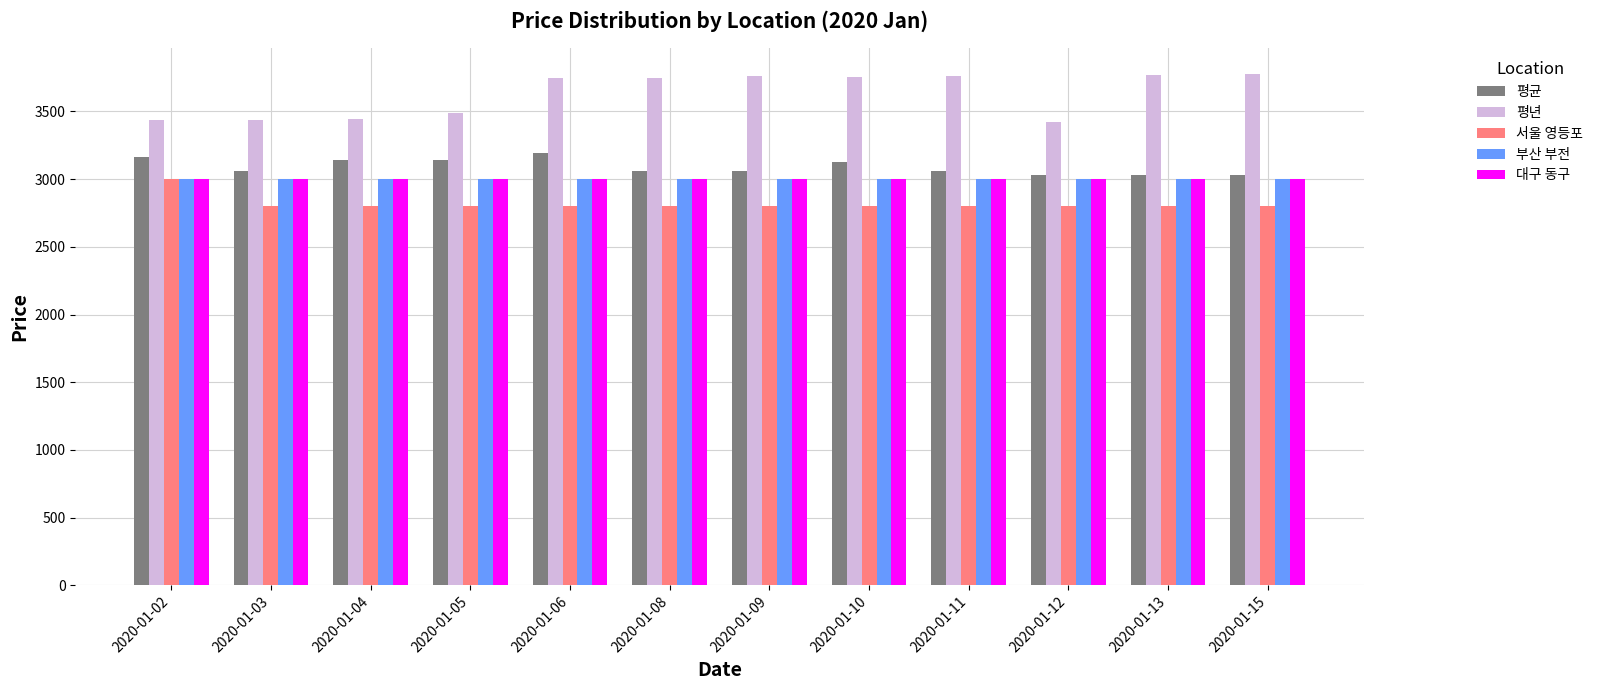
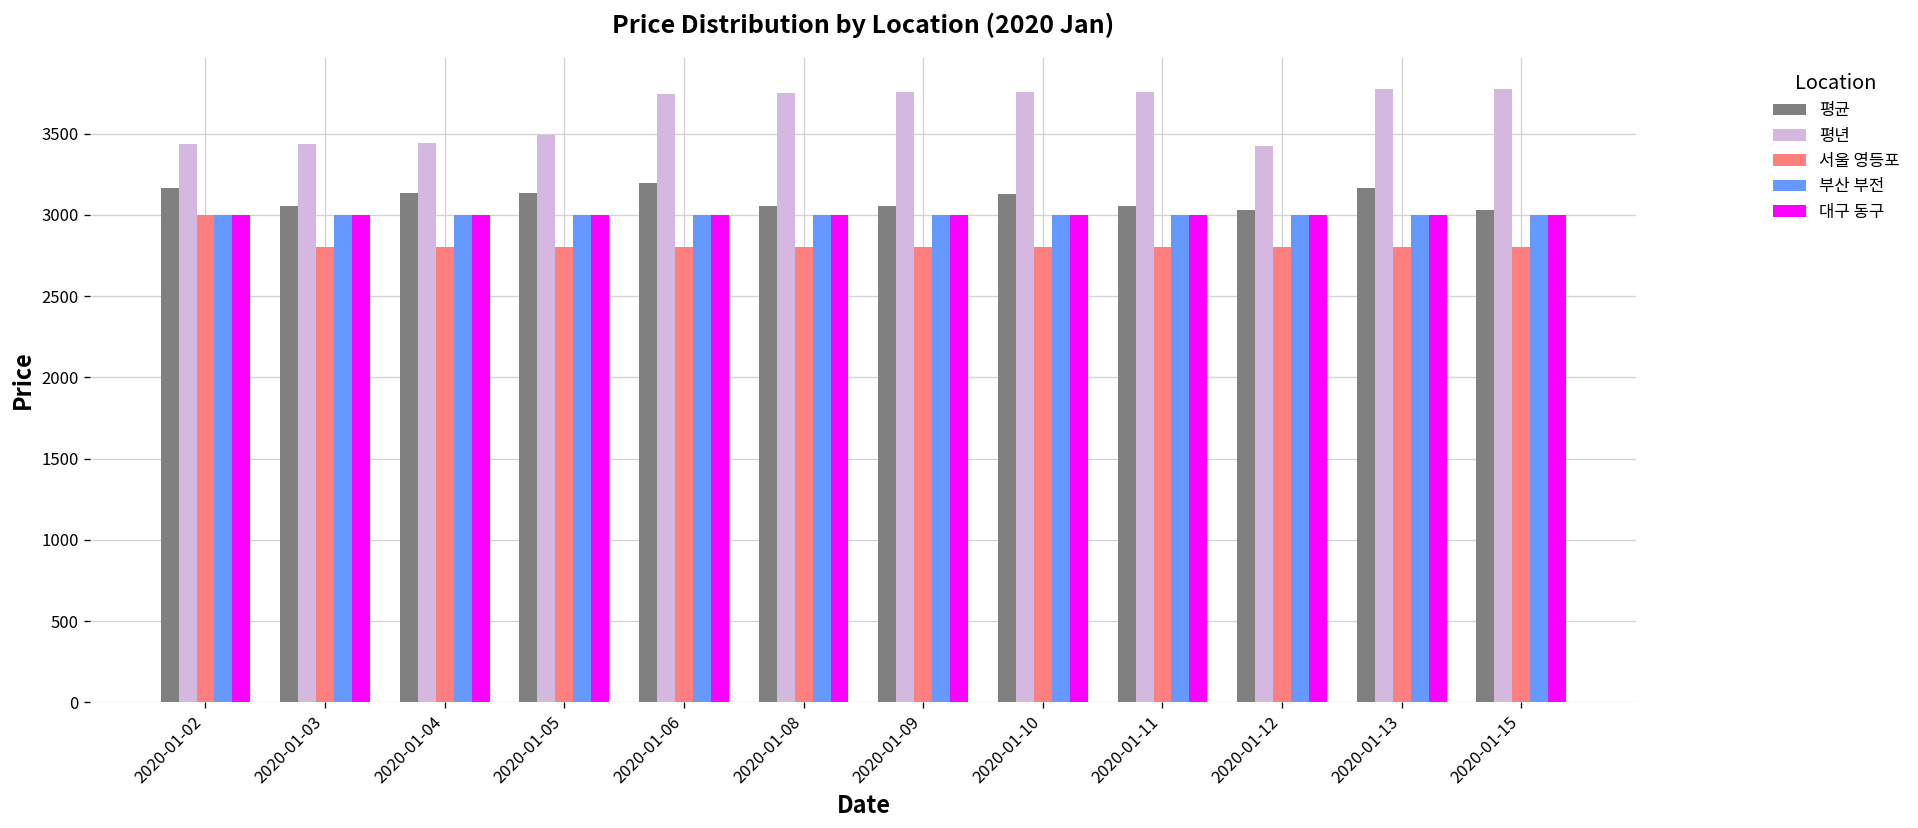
평균, 2020-01-13: 3030 -> 3170
